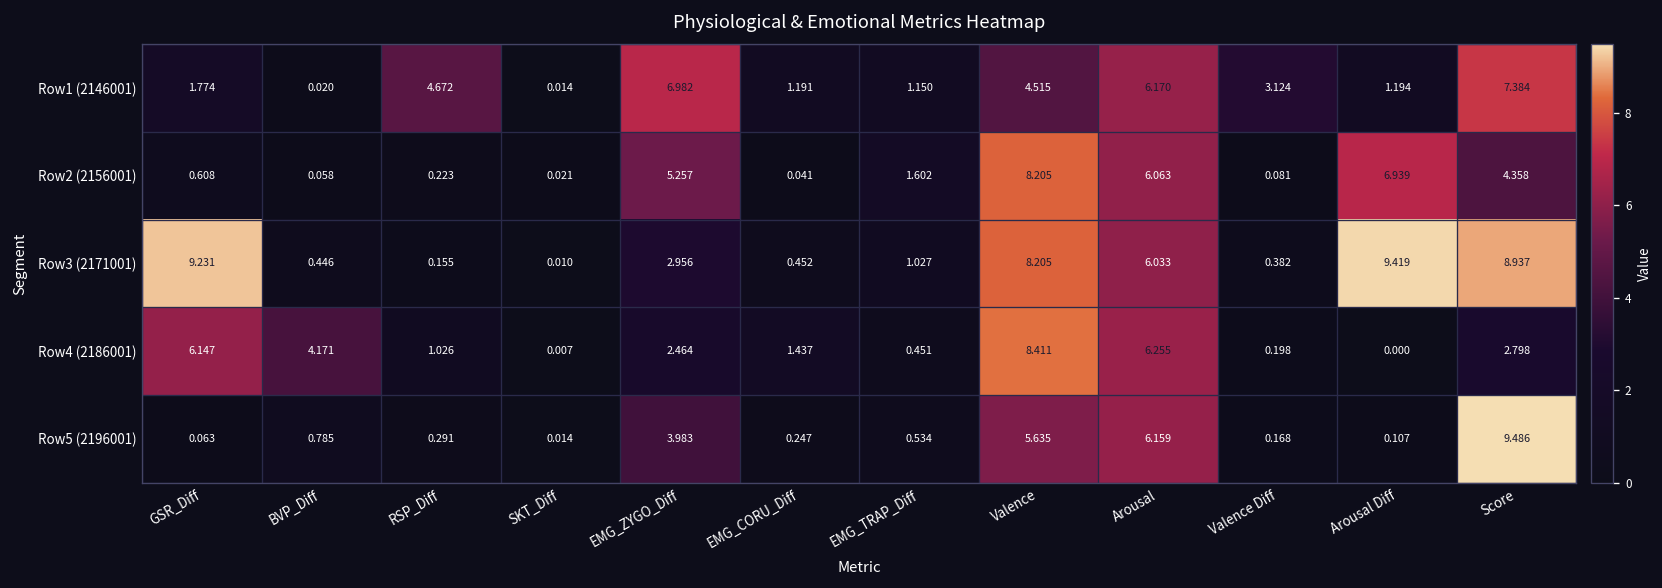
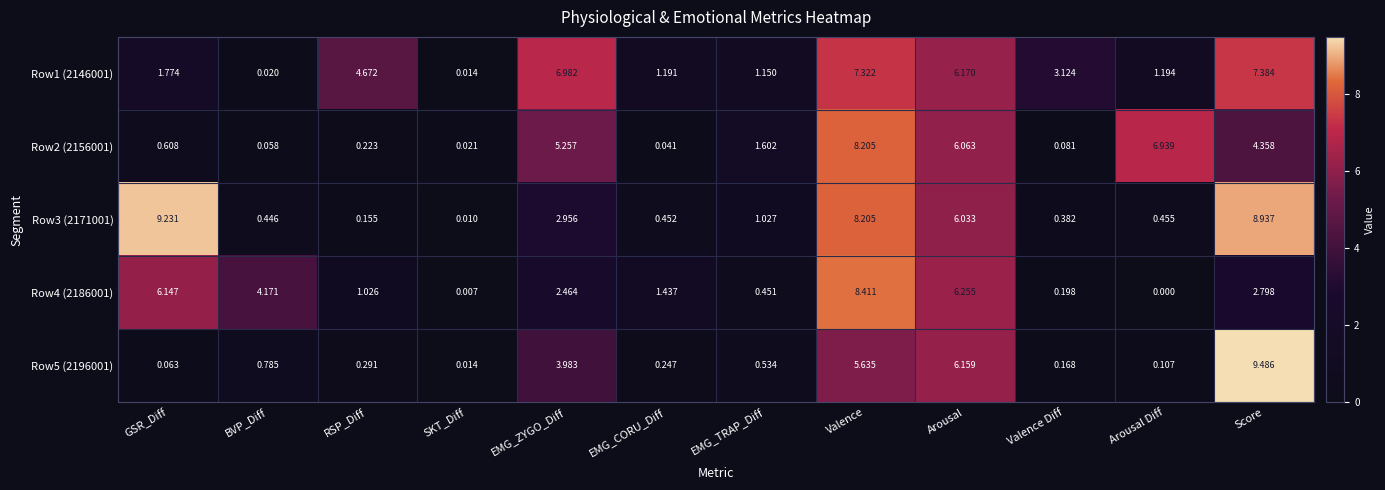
Row1 (2146001), Valence: 4.515 -> 7.322
Row3 (2171001), Arousal Diff: 9.419 -> 0.455
